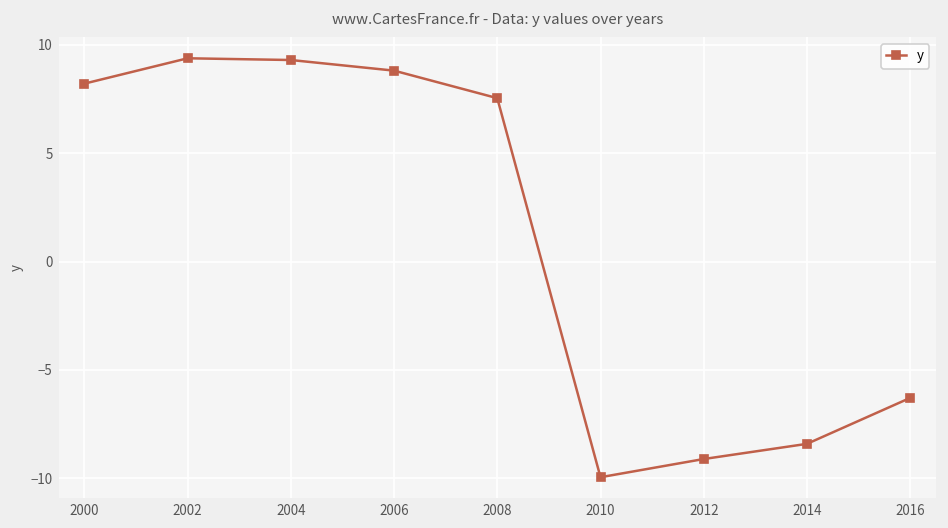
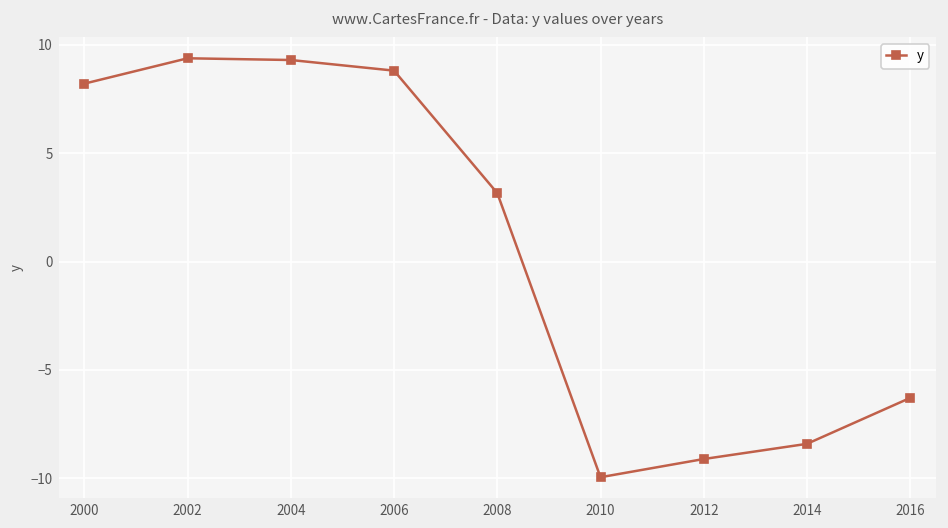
2008: 7.5 -> 3.2
